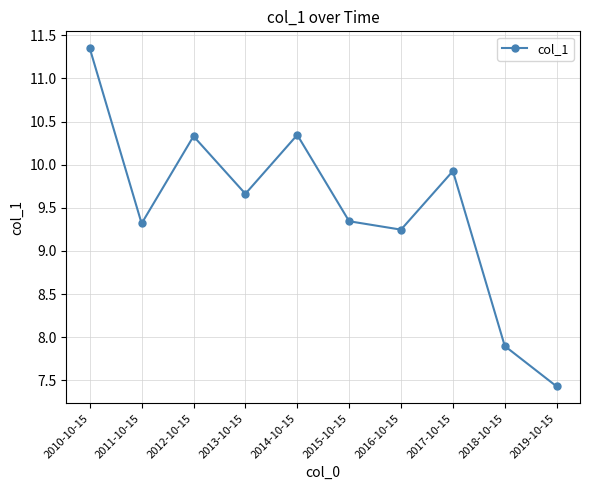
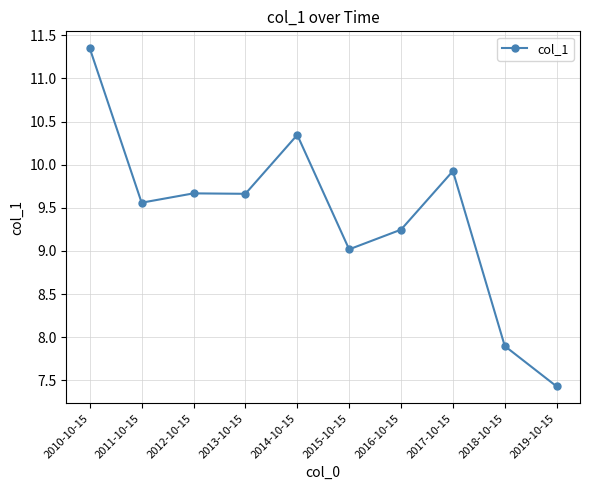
2011-10-15: 9.3 -> 9.6
2012-10-15: 10.3 -> 9.7
2015-10-15: 9.3 -> 9.0
